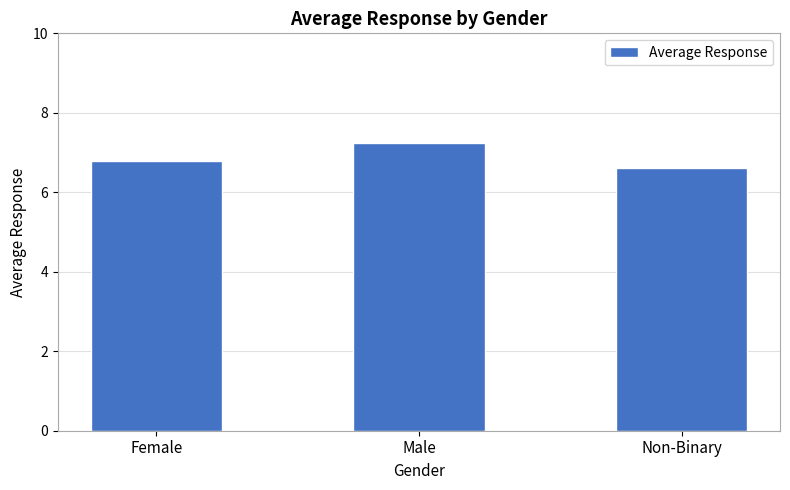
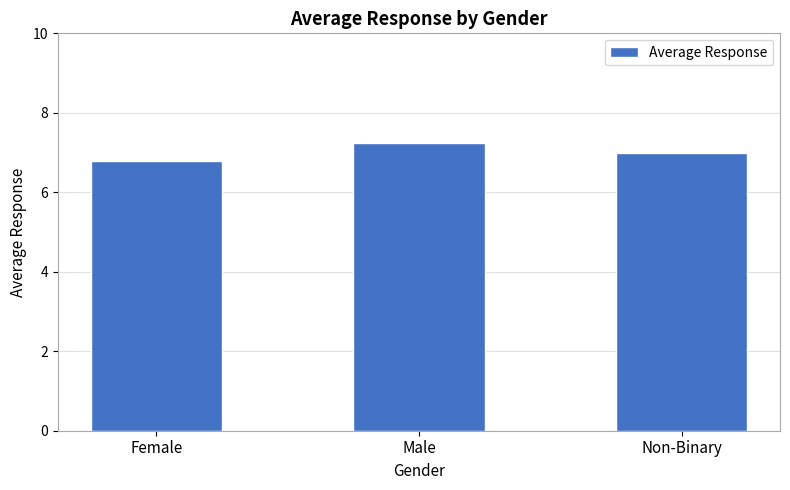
Non-Binary: 6.6 -> 7.0
